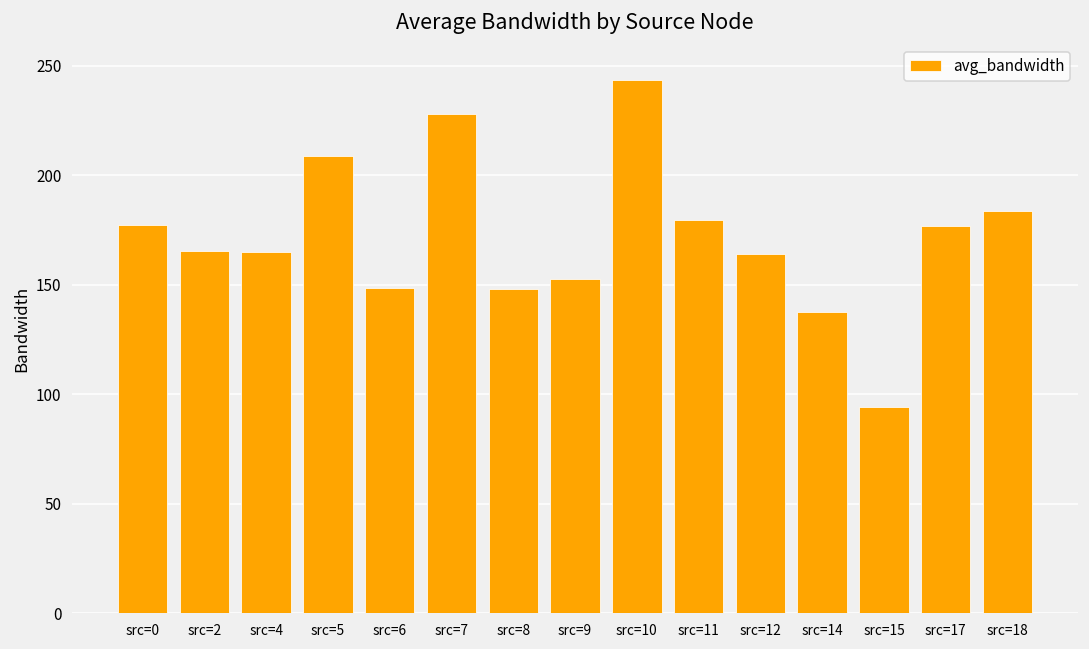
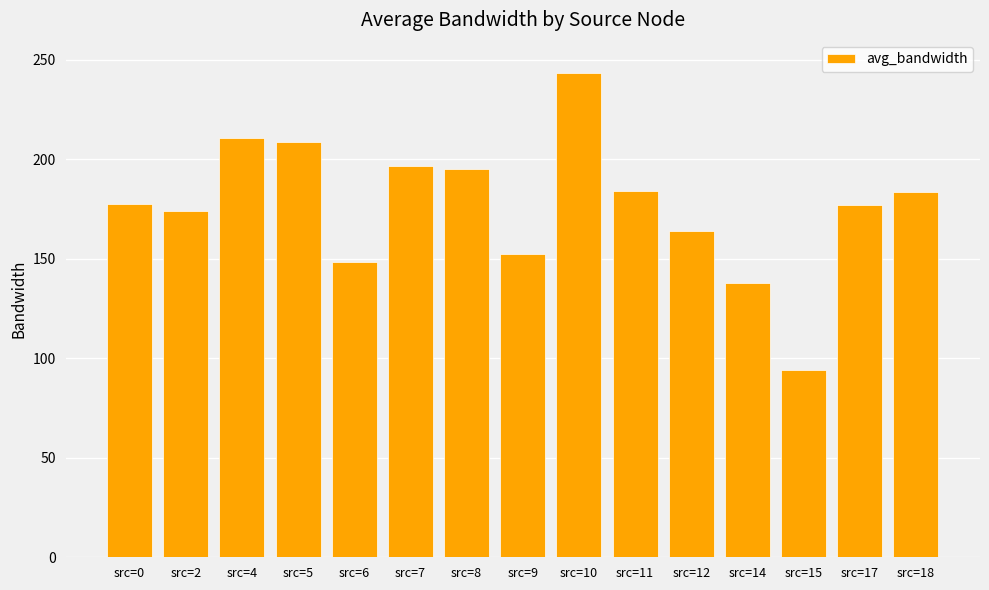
src=2: 165 -> 174
src=4: 165 -> 211
src=7: 228 -> 196
src=8: 148 -> 195
src=11: 180 -> 184
